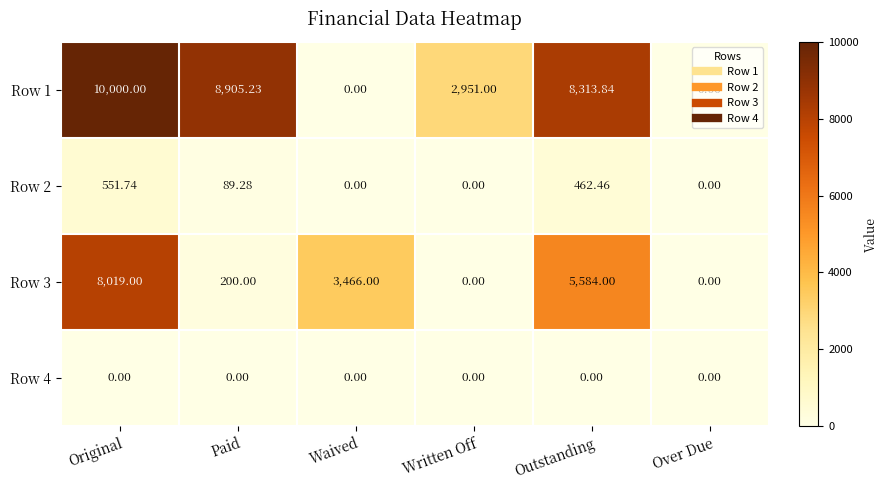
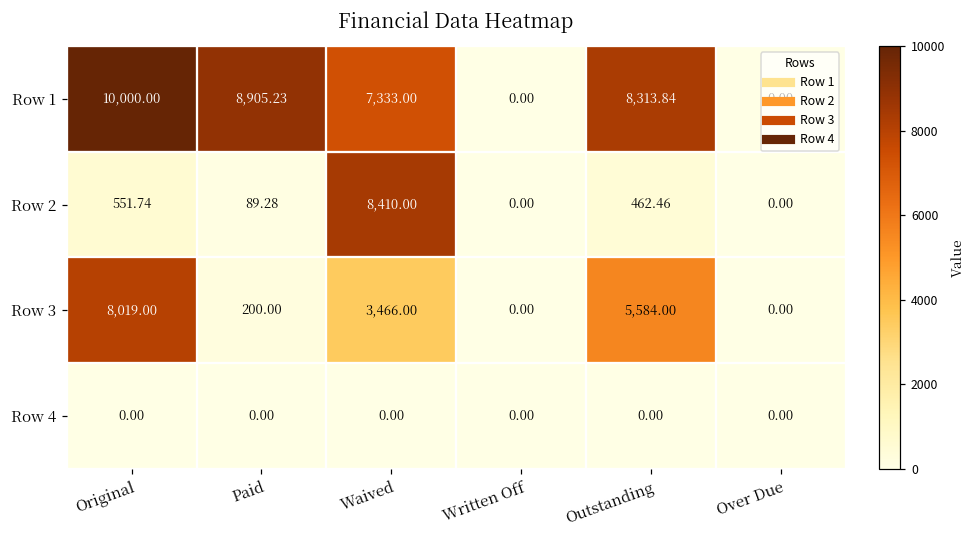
Row 1, Waived: 0.00 -> 7,333.00
Row 1, Written Off: 2,951.00 -> 0.00
Row 2, Waived: 0.00 -> 8,410.00
